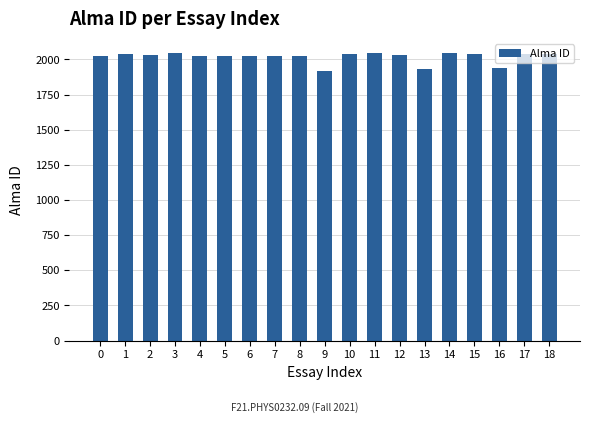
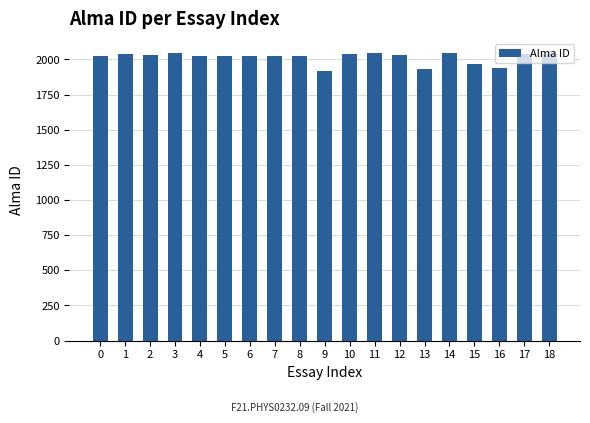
15: 2040 -> 1970
